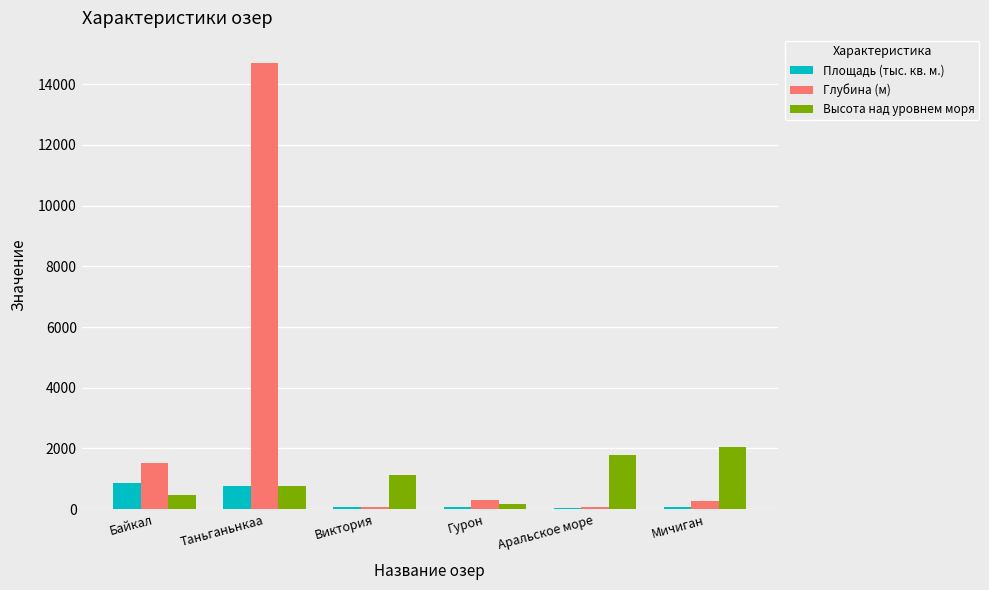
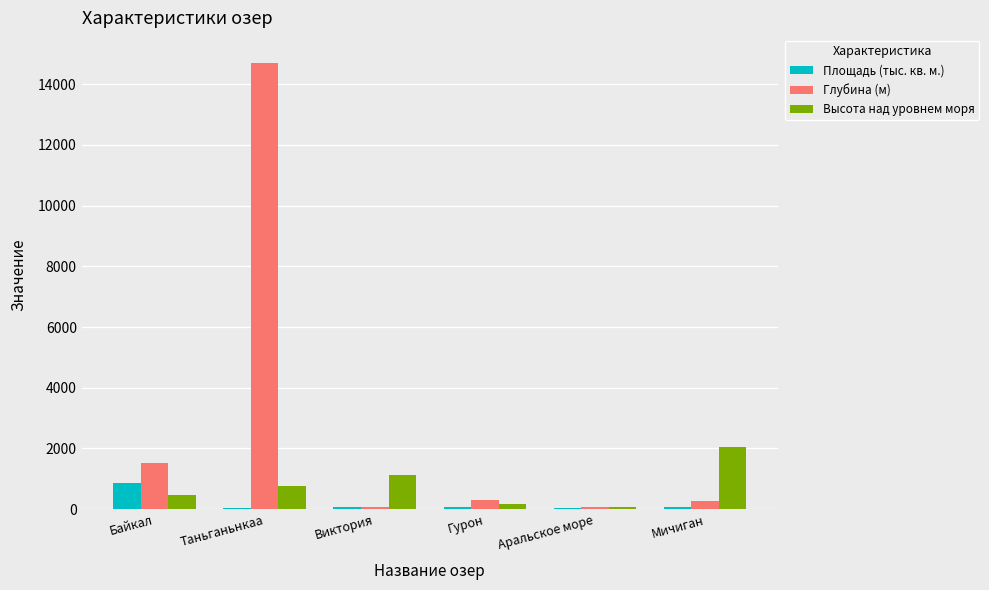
Площадь (тыс. кв. м.), Таньганьнкаа: 800 -> 0
Высота над уровнем моря, Аральское море: 1800 -> 100
